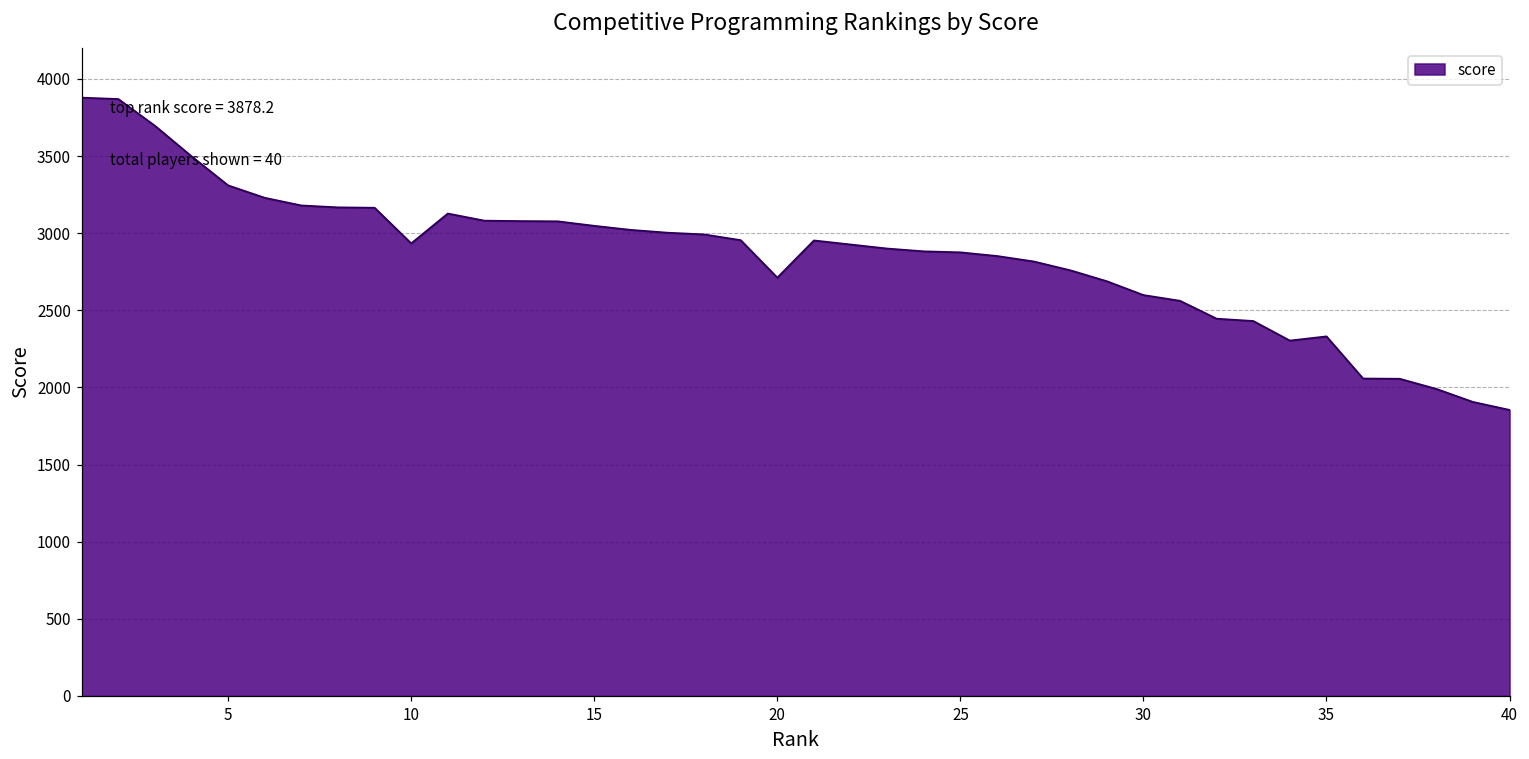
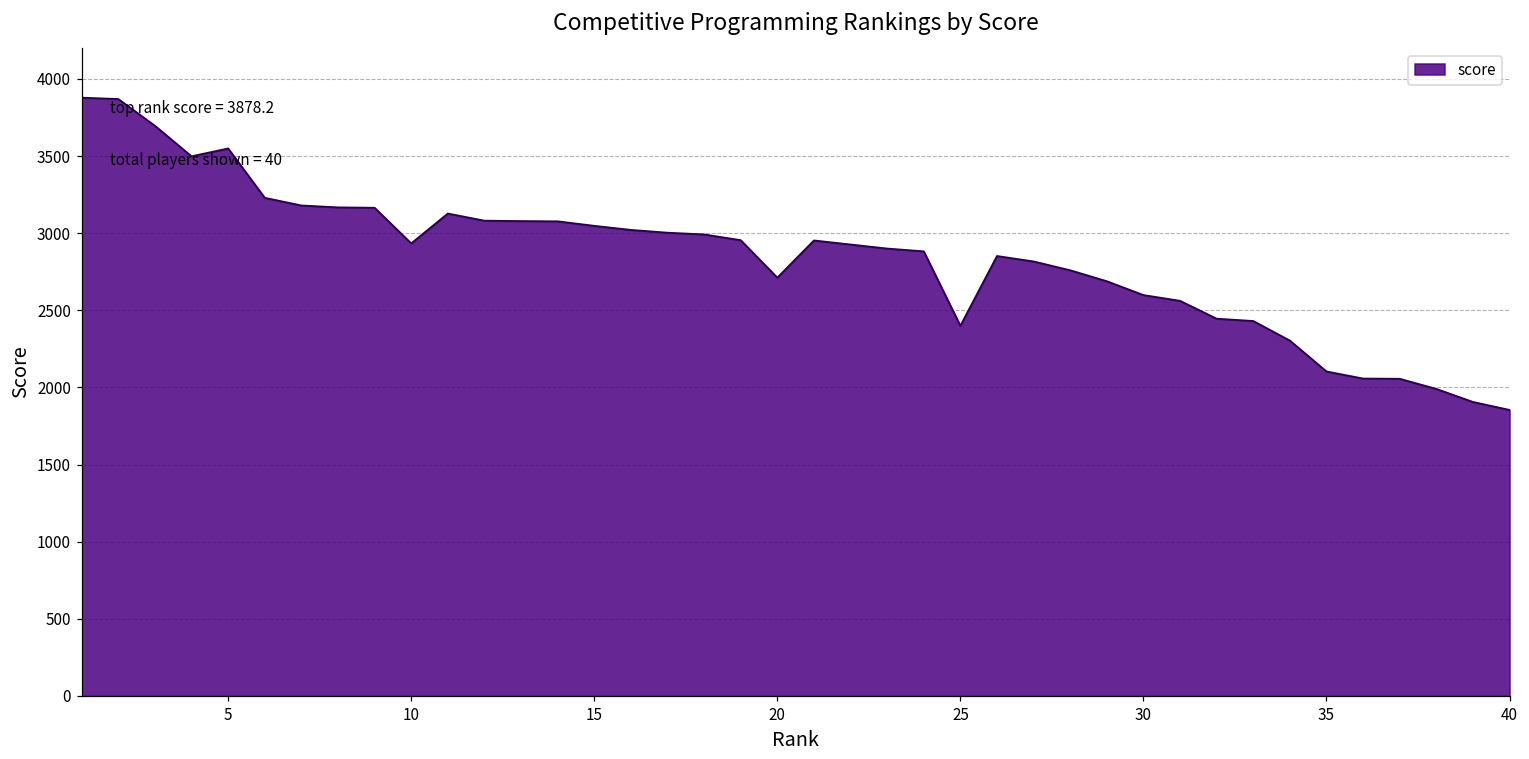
5: 3310 -> 3550
25: 2880 -> 2400
35: 2330 -> 2100
